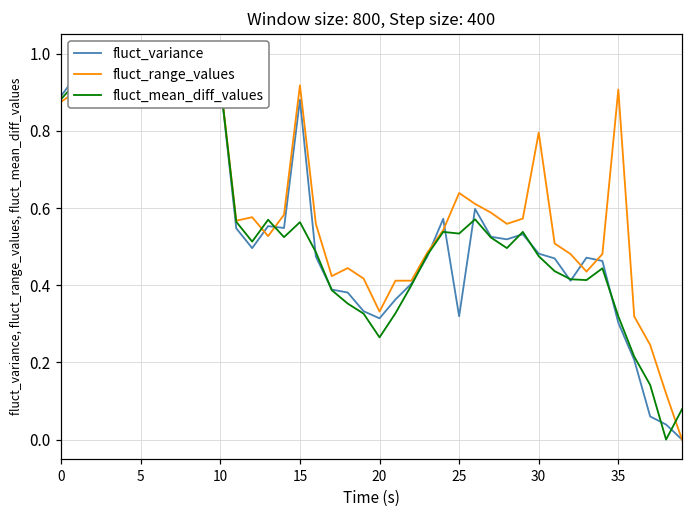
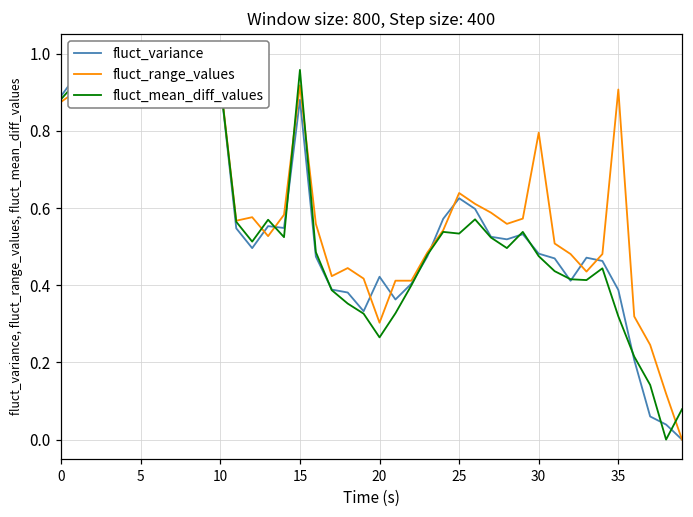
fluct_mean_diff_values, 15: 0.56 -> 0.96
fluct_variance, 20: 0.31 -> 0.42
fluct_range_values, 20: 0.33 -> 0.30
fluct_variance, 25: 0.32 -> 0.63
fluct_variance, 35: 0.30 -> 0.39
